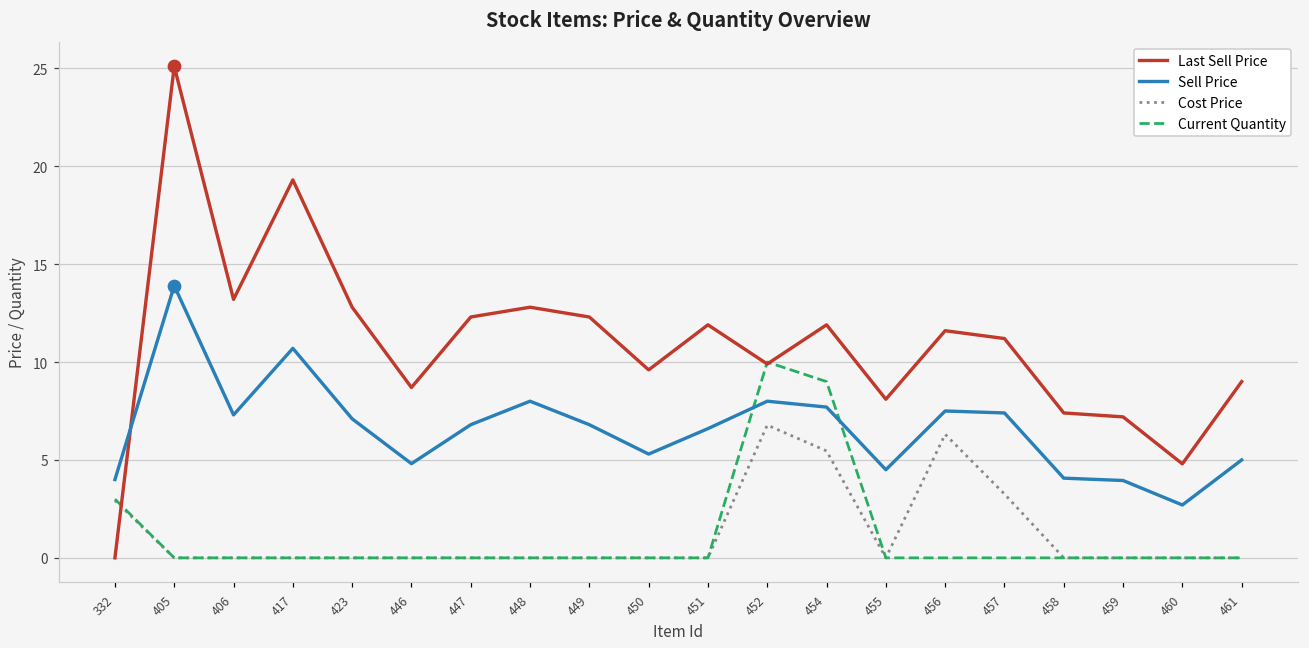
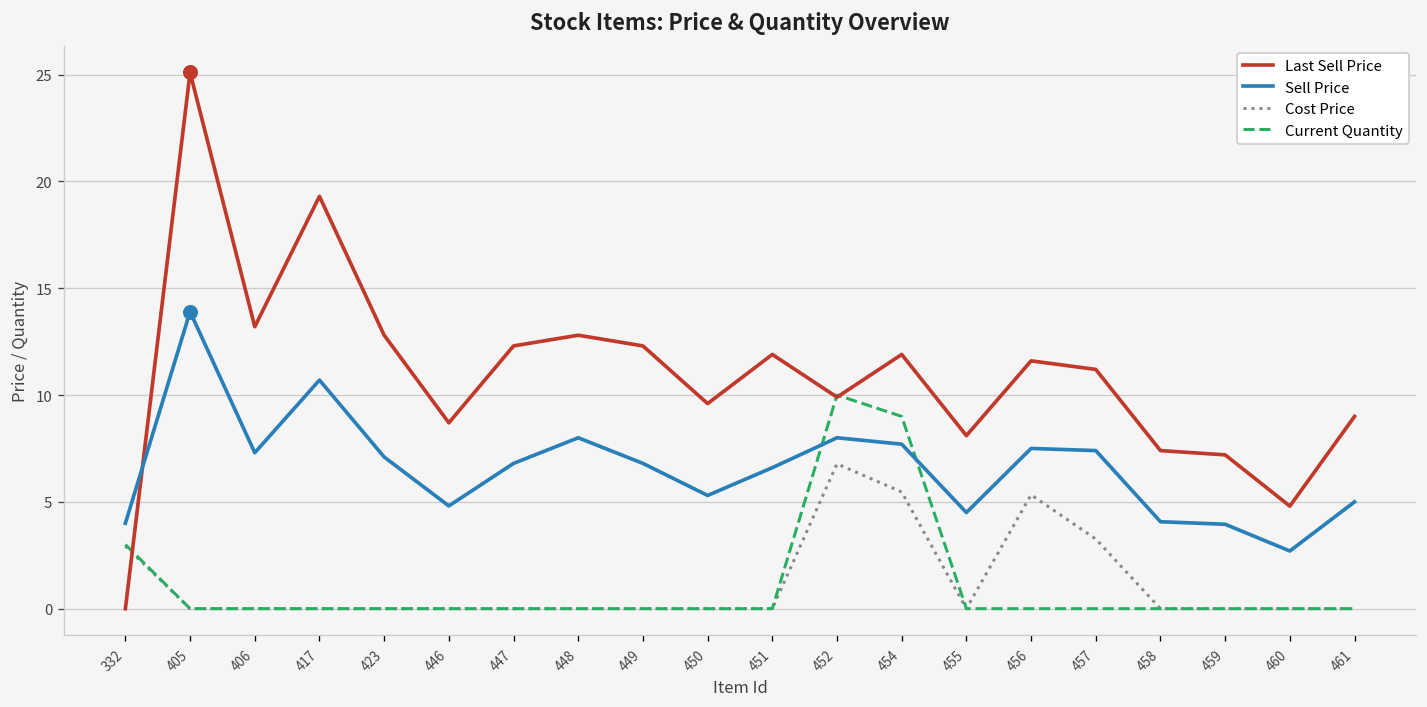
Cost Price, 456: 6.3 -> 5.3
